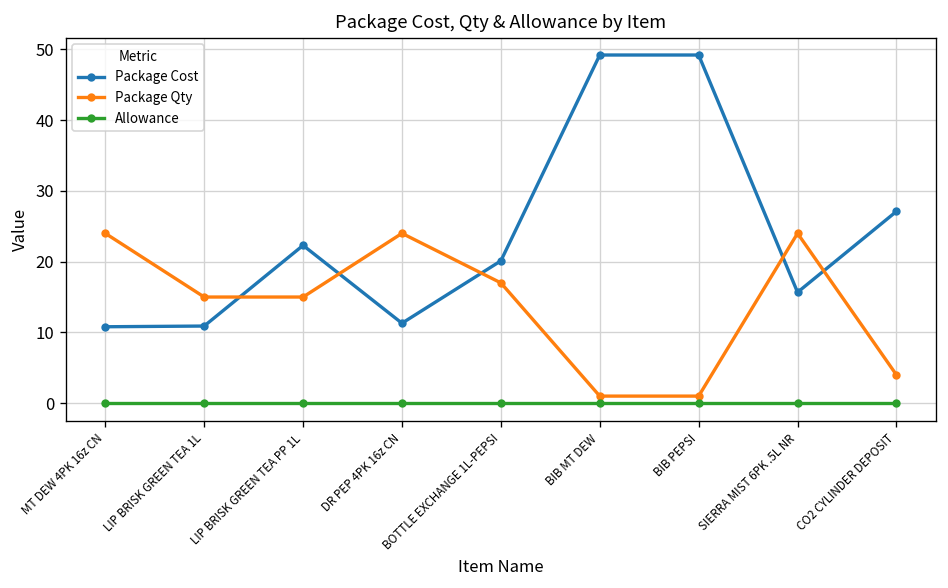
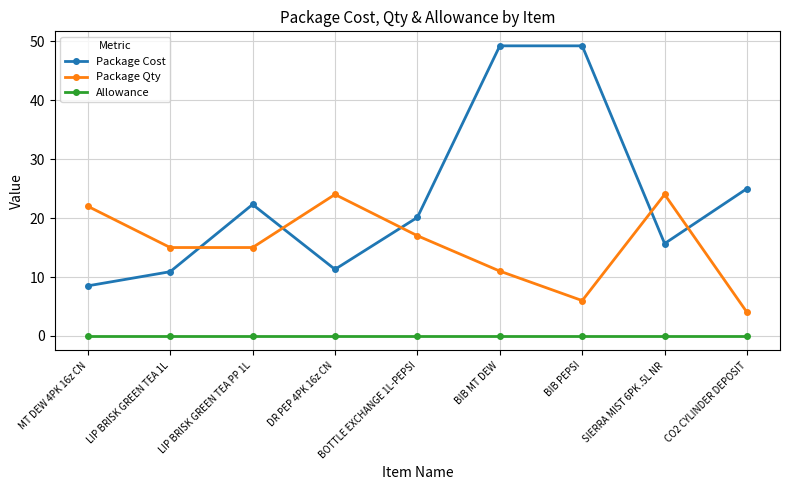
Package Cost, MT DEW 4PK 16z CN: 11 -> 9
Package Qty, MT DEW 4PK 16z CN: 24 -> 22
Package Qty, BIB MT DEW: 1 -> 11
Package Qty, BIB PEPSI: 1 -> 6
Package Cost, CO2 CYLINDER DEPOSIT: 27 -> 25
